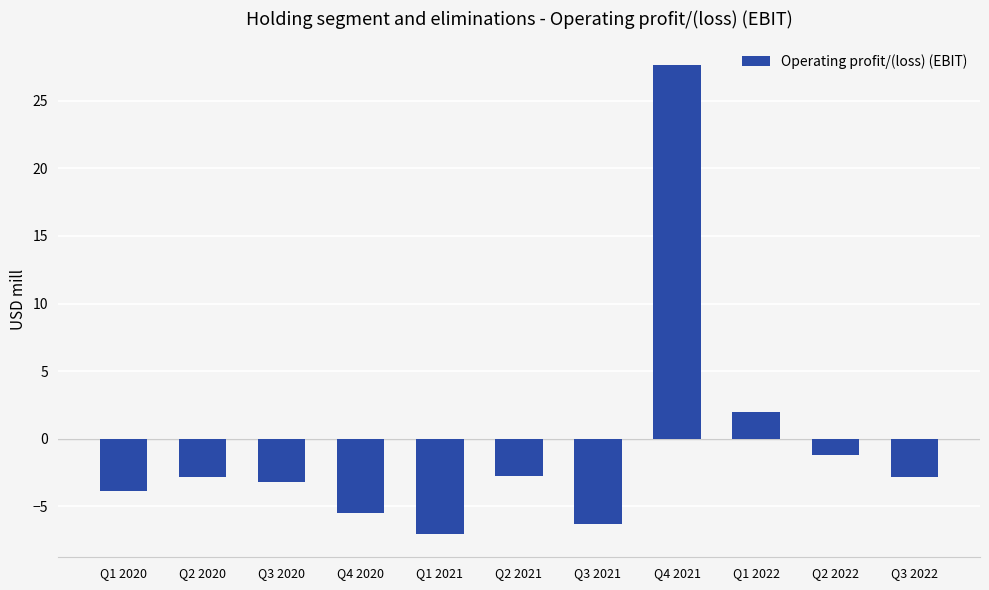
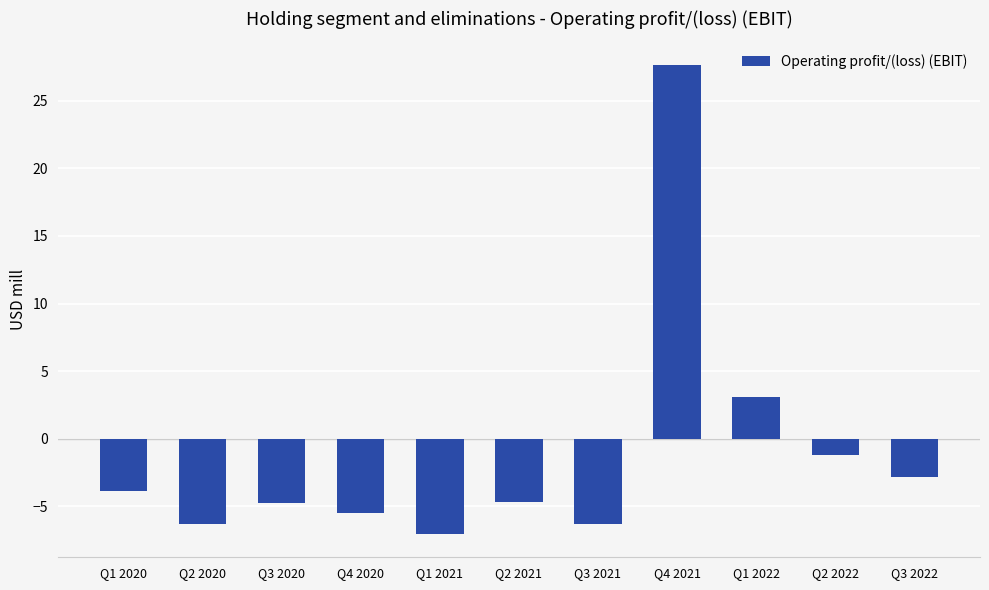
Q2 2020: -2.9 -> -6.3
Q3 2020: -3.2 -> -4.7
Q2 2021: -2.8 -> -4.7
Q1 2022: 2.0 -> 3.1
